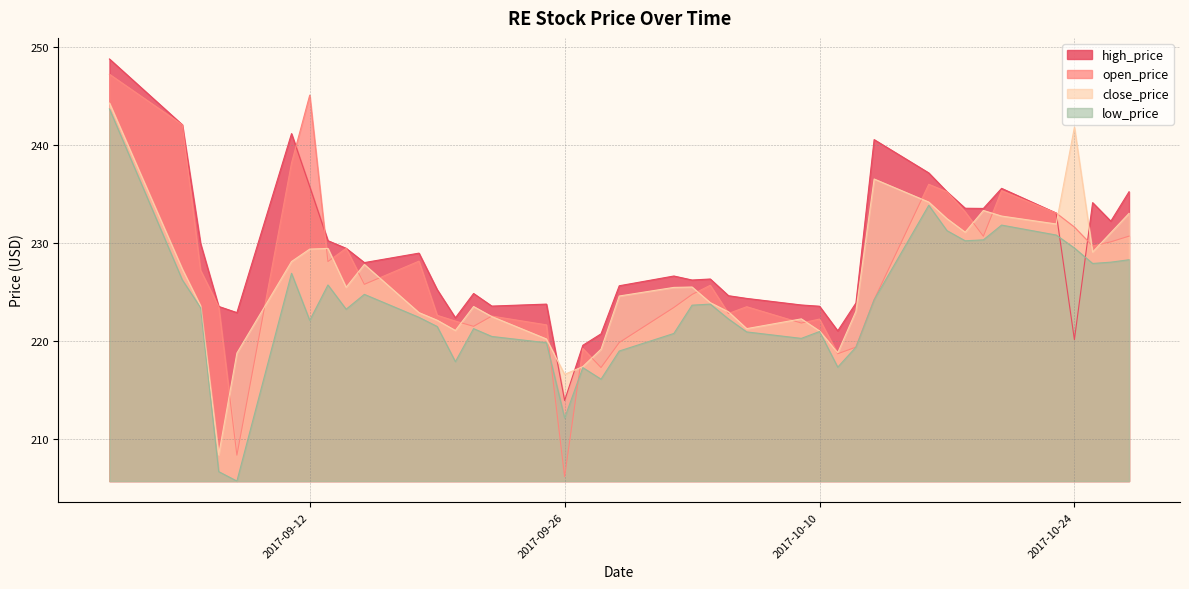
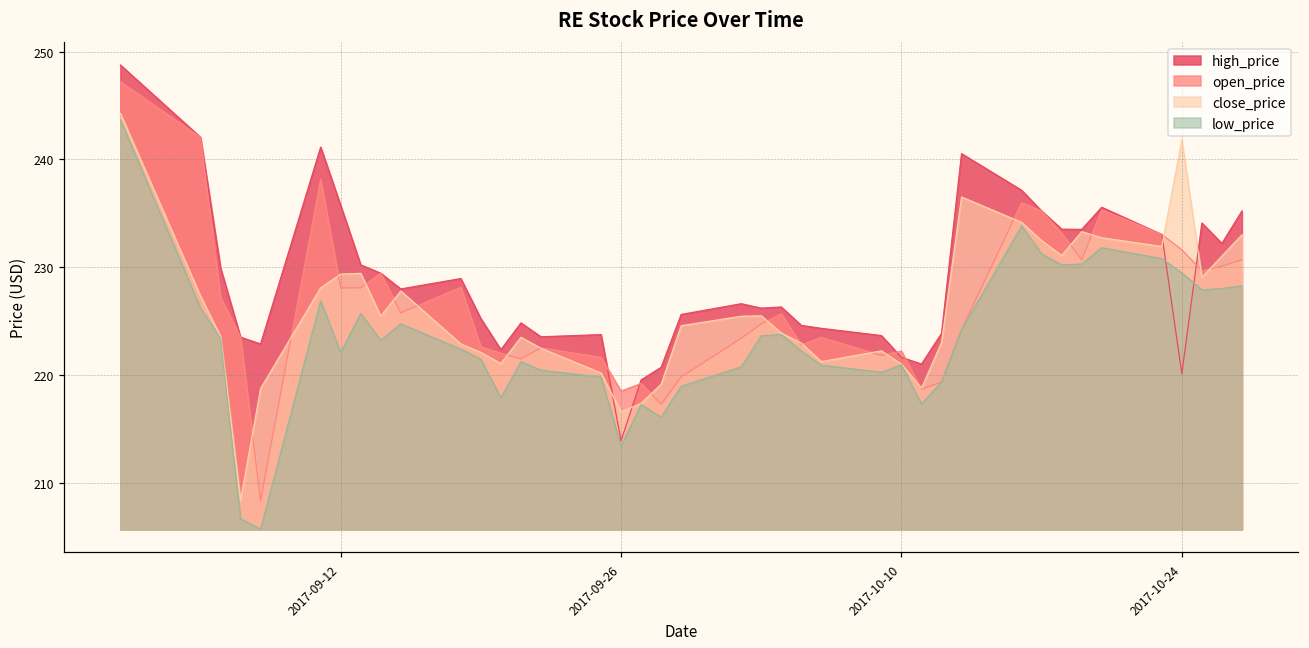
open_price, 2017-09-12: 245 -> 228
open_price, 2017-09-26: 206 -> 219
low_price, 2017-09-26: 212 -> 213
high_price, 2017-10-10: 224 -> 222
